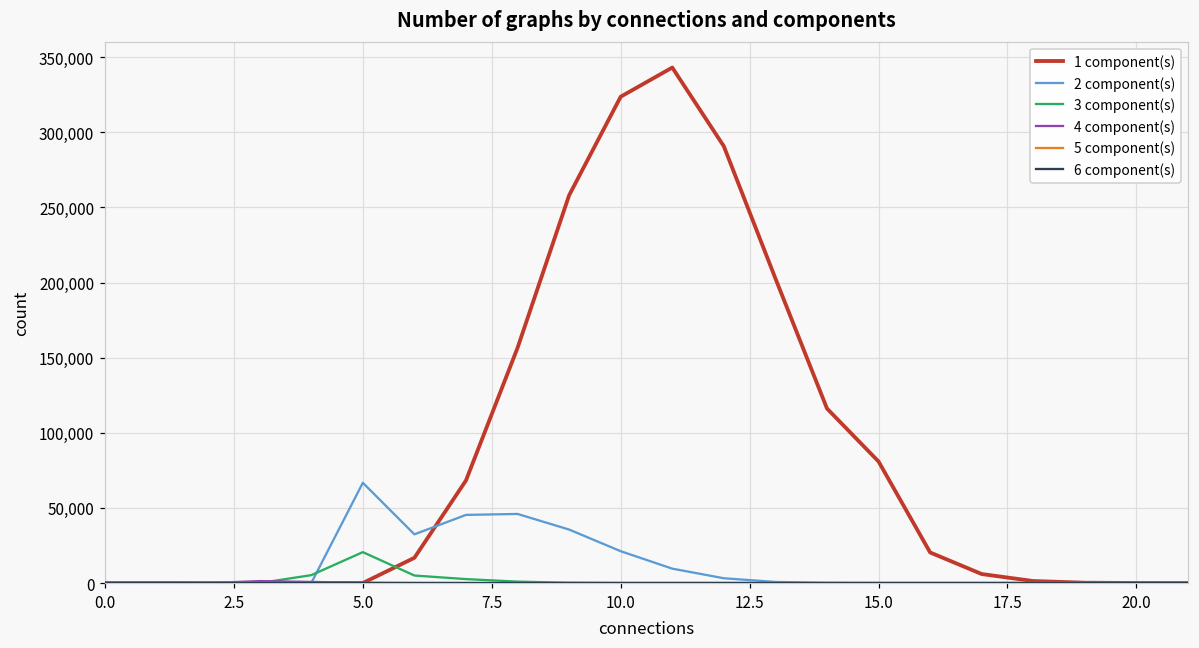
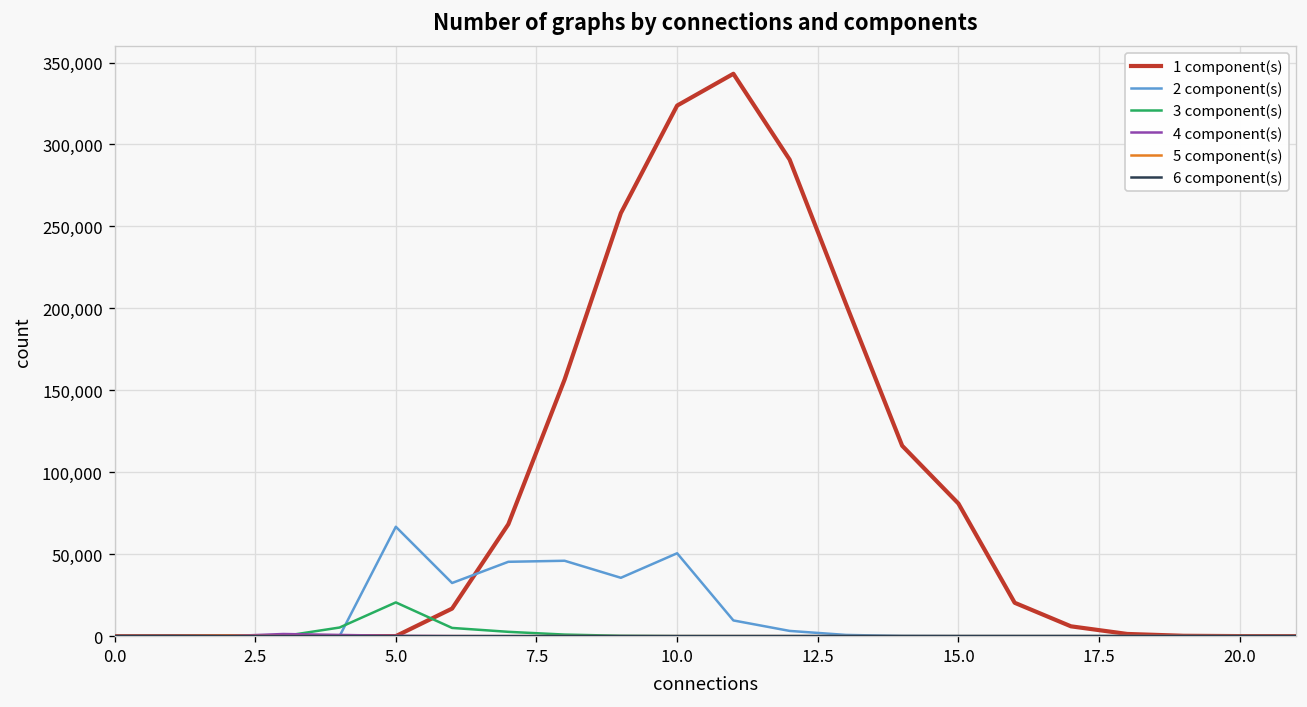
2 component(s), 10.0: 21,000 -> 51,000
